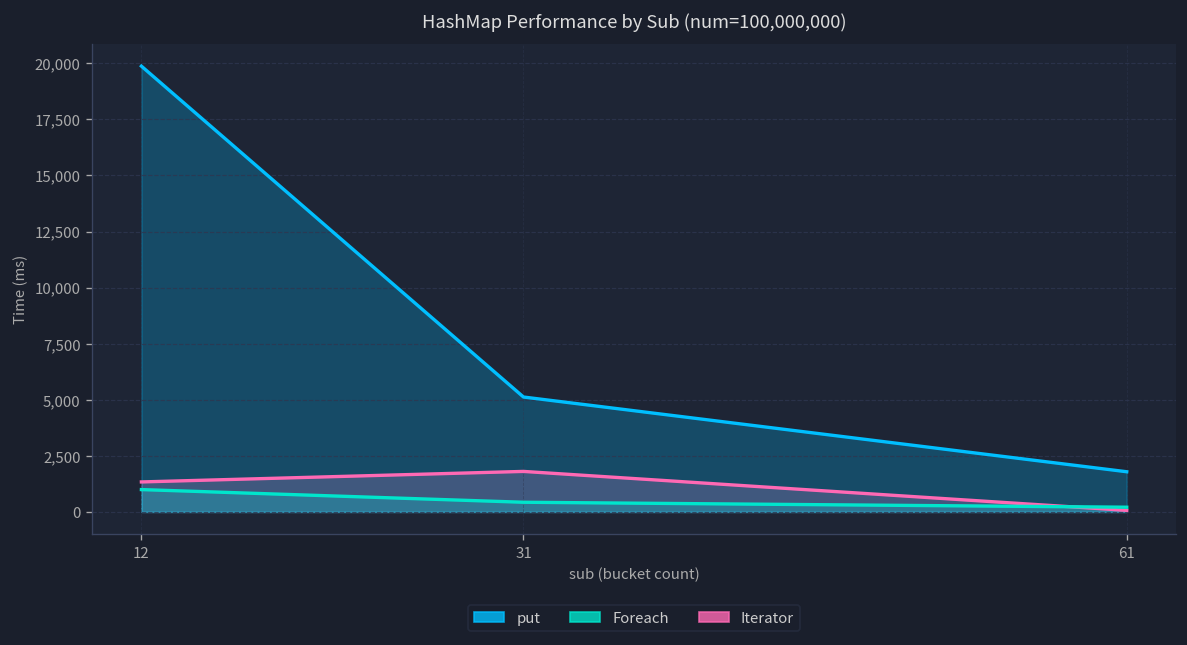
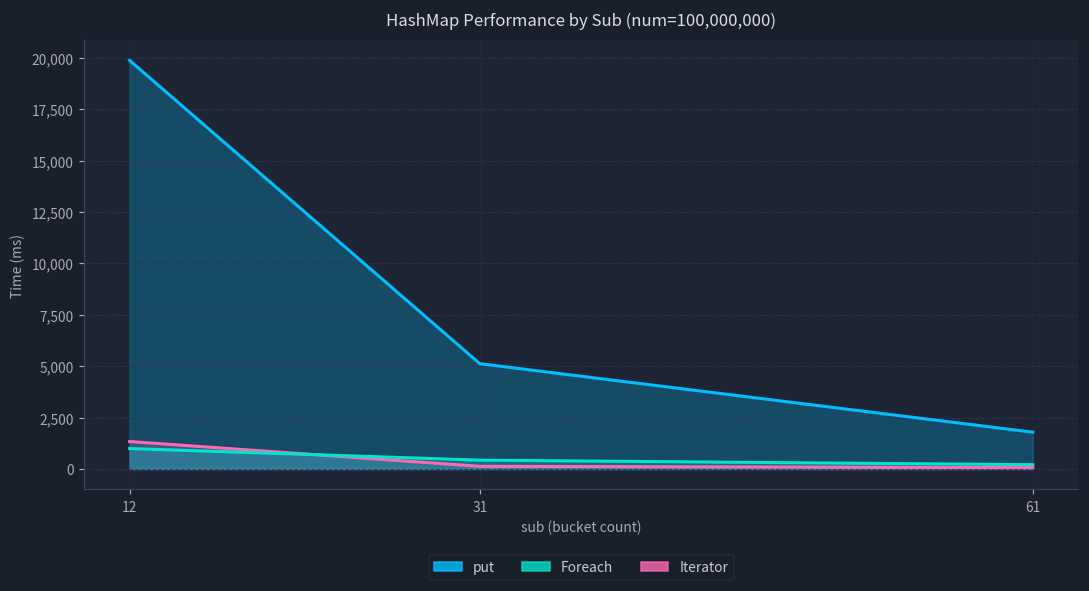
Iterator, 31: 1,800 -> 100
